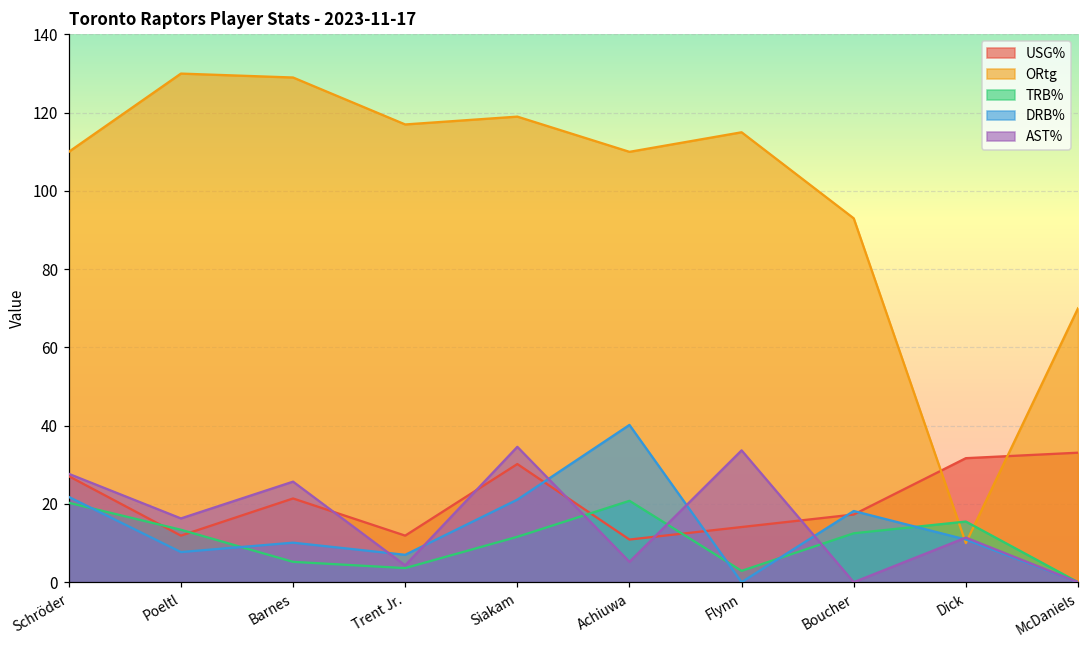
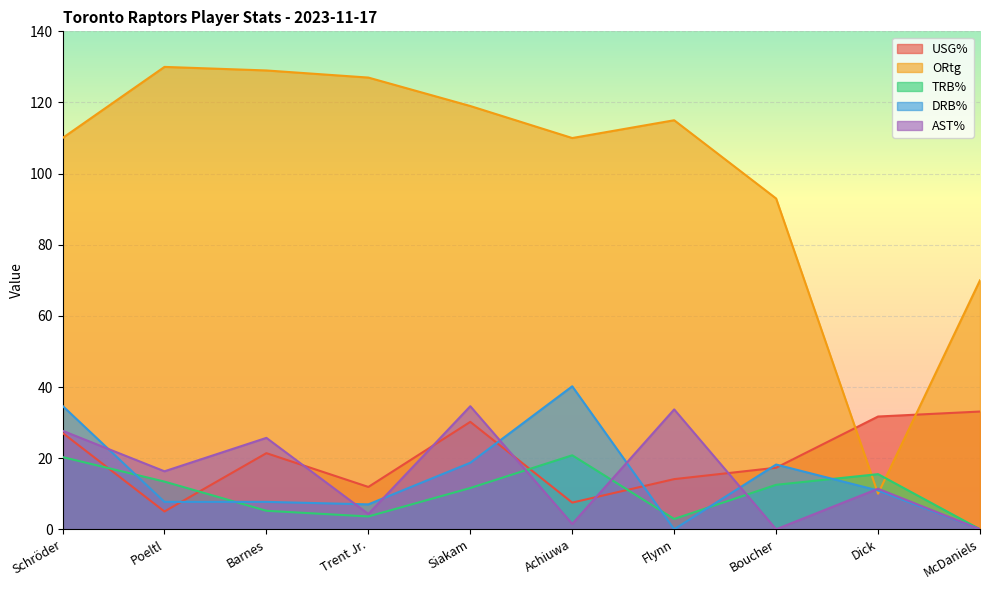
DRB%, Schröder: 22 -> 35
USG%, Poeltl: 12 -> 5
DRB%, Barnes: 10 -> 8
ORtg, Trent Jr.: 117 -> 127
DRB%, Siakam: 21 -> 19
USG%, Achiuwa: 11 -> 8
AST%, Achiuwa: 5 -> 2
